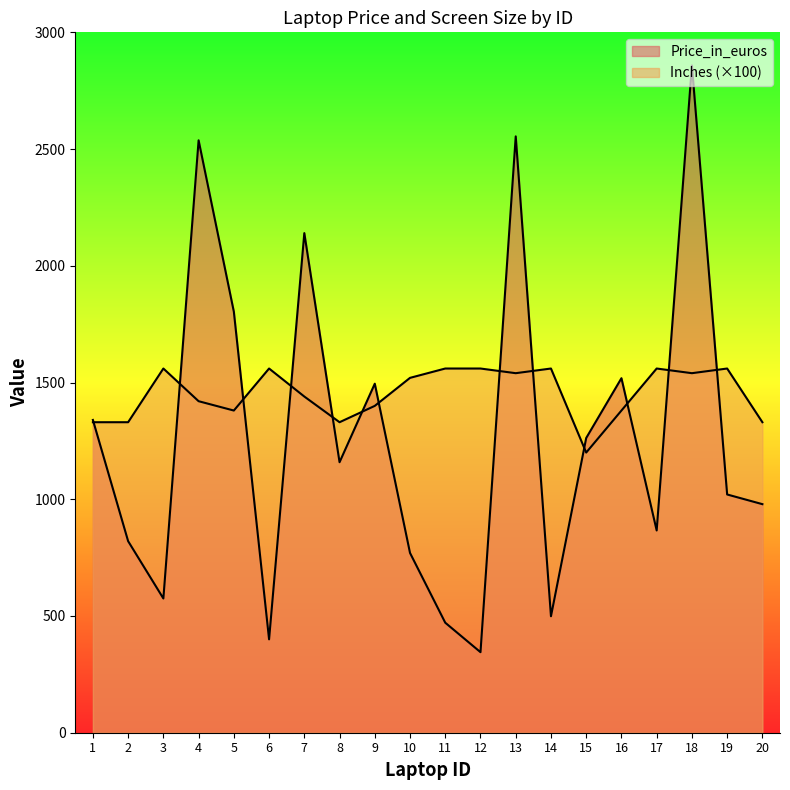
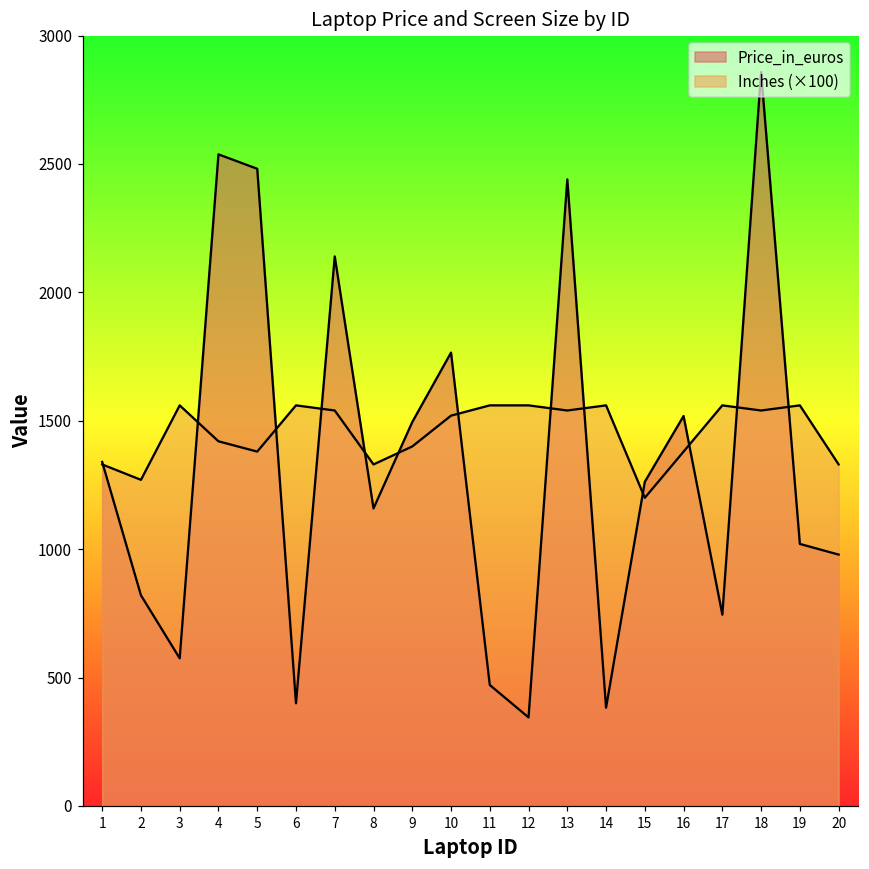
Inches (×100), 2: 1330 -> 1270
Price_in_euros, 5: 1800 -> 2480
Inches (×100), 7: 1440 -> 1540
Price_in_euros, 10: 770 -> 1770
Price_in_euros, 13: 2550 -> 2440
Price_in_euros, 14: 500 -> 380
Price_in_euros, 17: 870 -> 750
